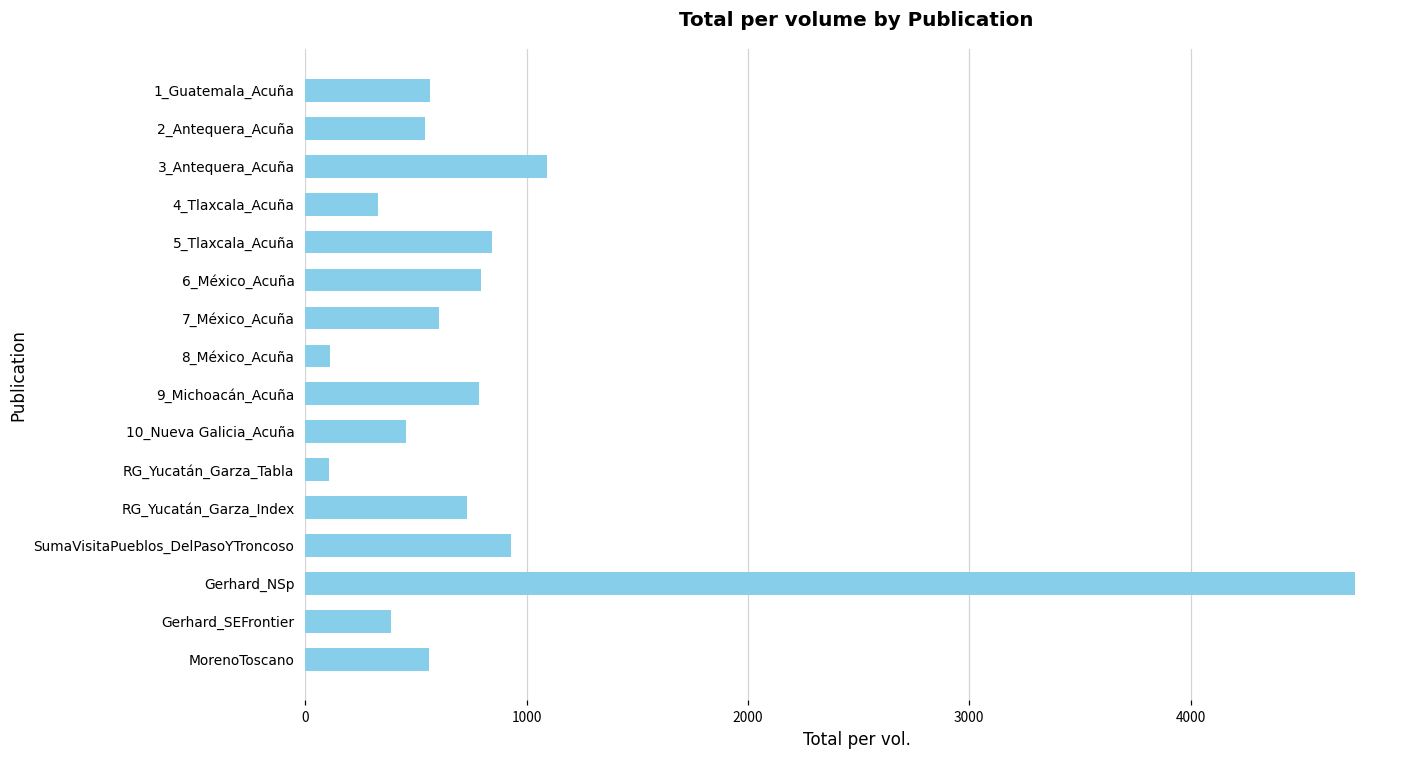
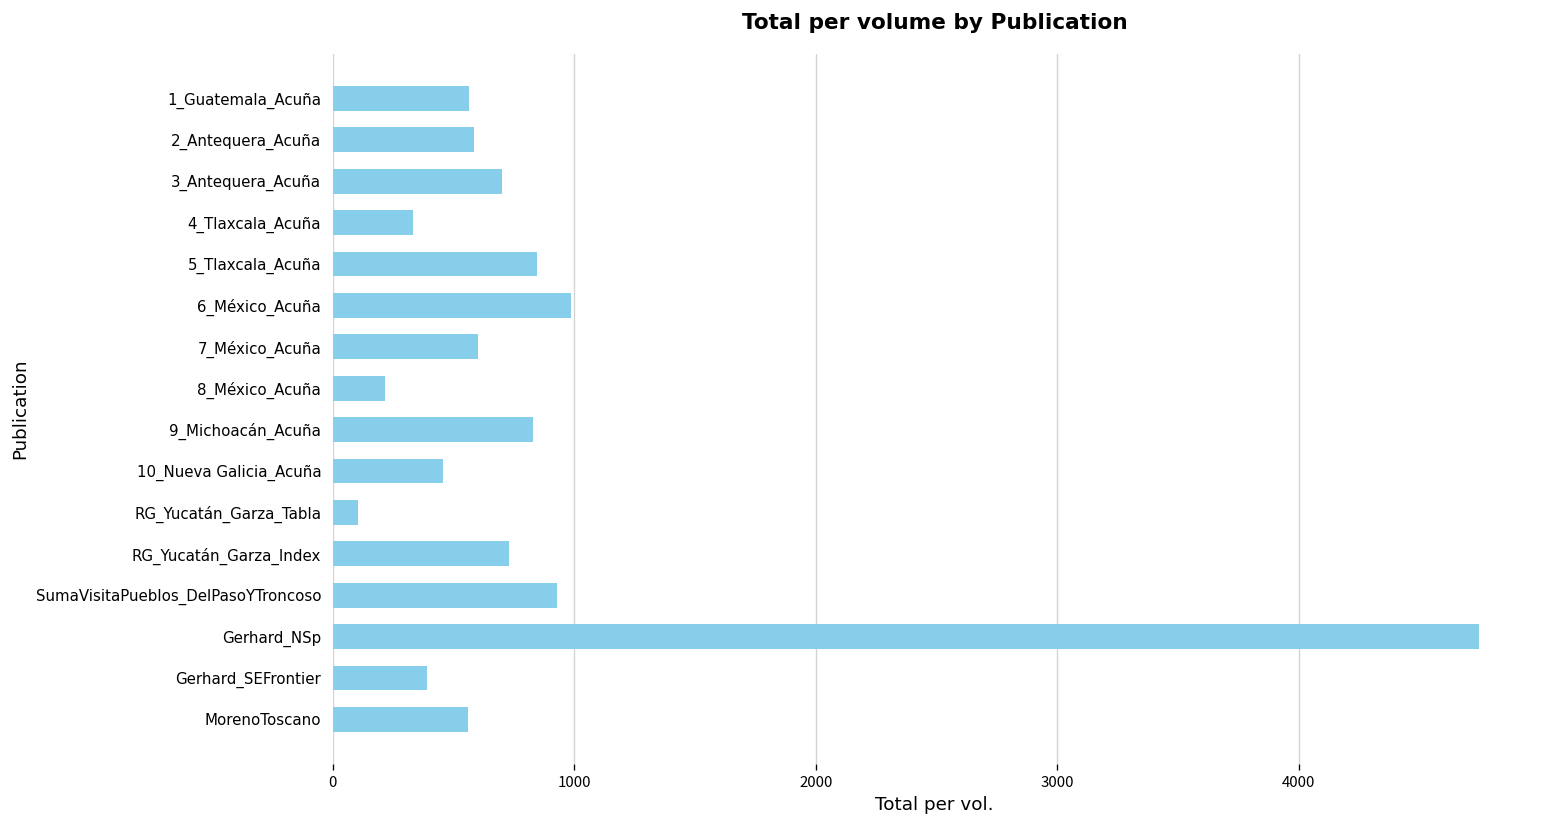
2_Antequera_Acuña: 540 -> 590
3_Antequera_Acuña: 1090 -> 700
6_México_Acuña: 790 -> 990
8_México_Acuña: 110 -> 220
9_Michoacán_Acuña: 780 -> 830
